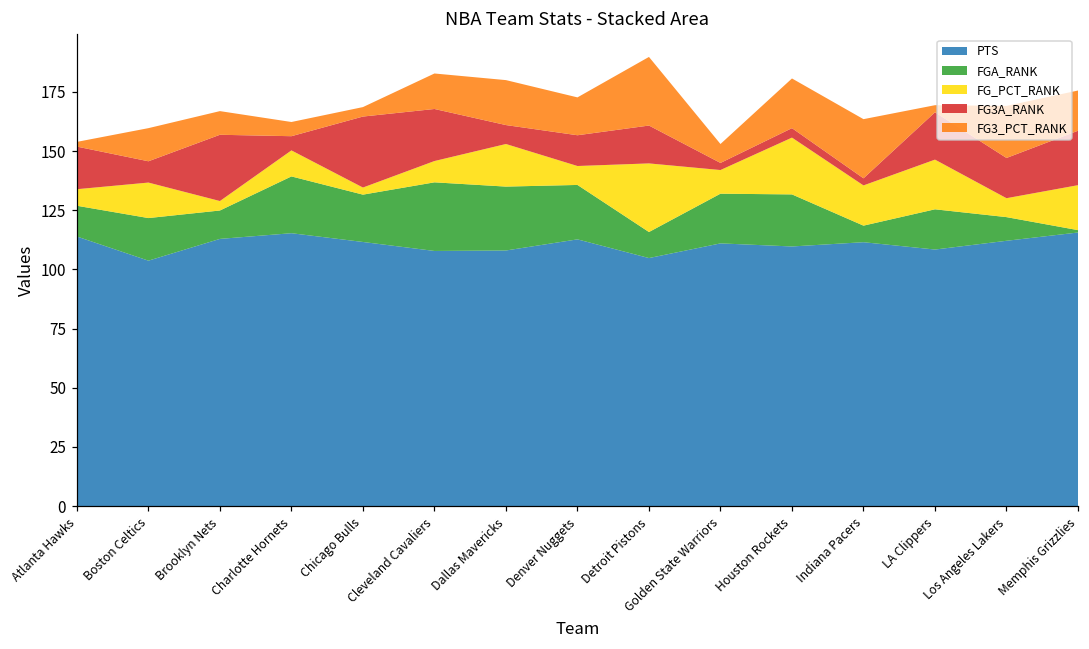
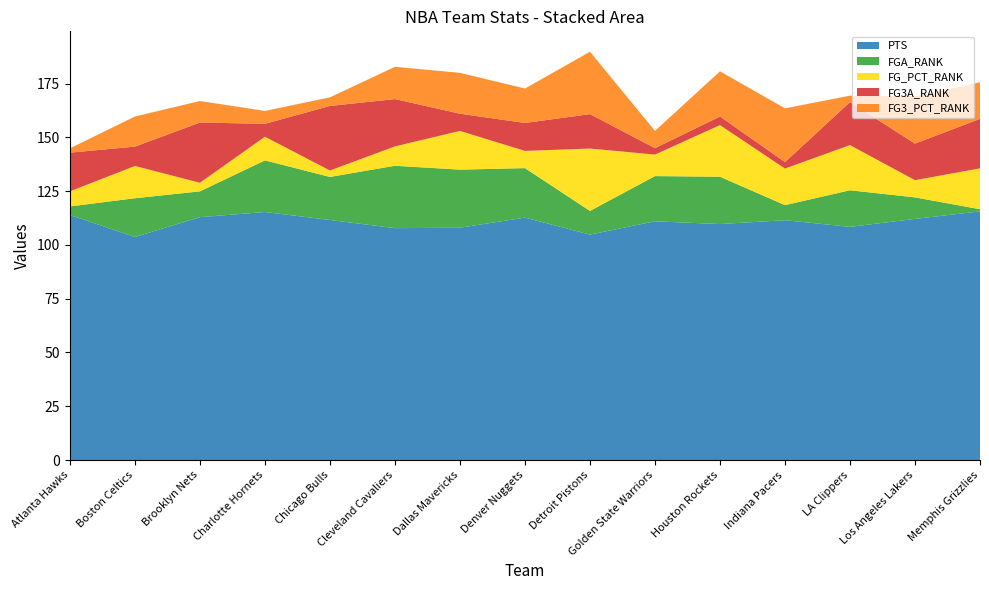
FGA_RANK, Atlanta Hawks: 13 -> 4
